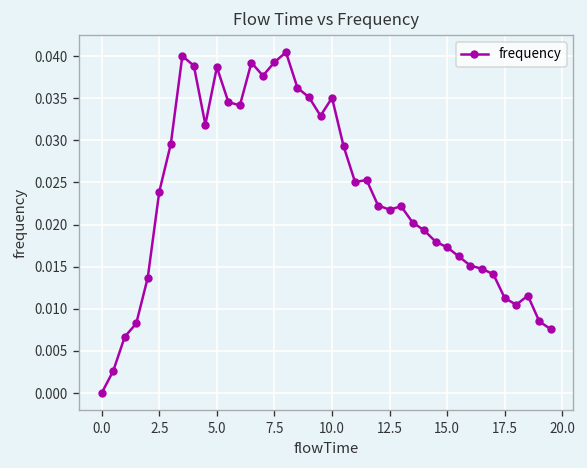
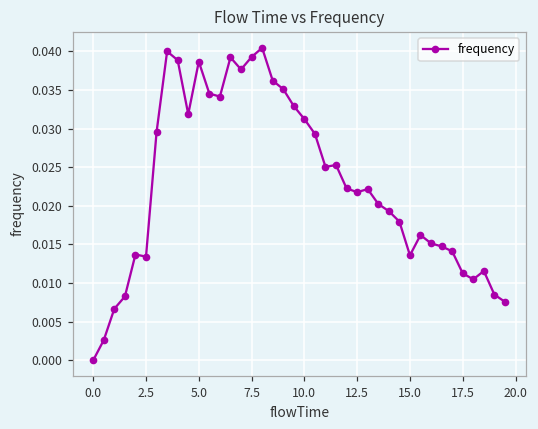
2.5: 0.024 -> 0.013
10.0: 0.035 -> 0.031
15.0: 0.017 -> 0.014
